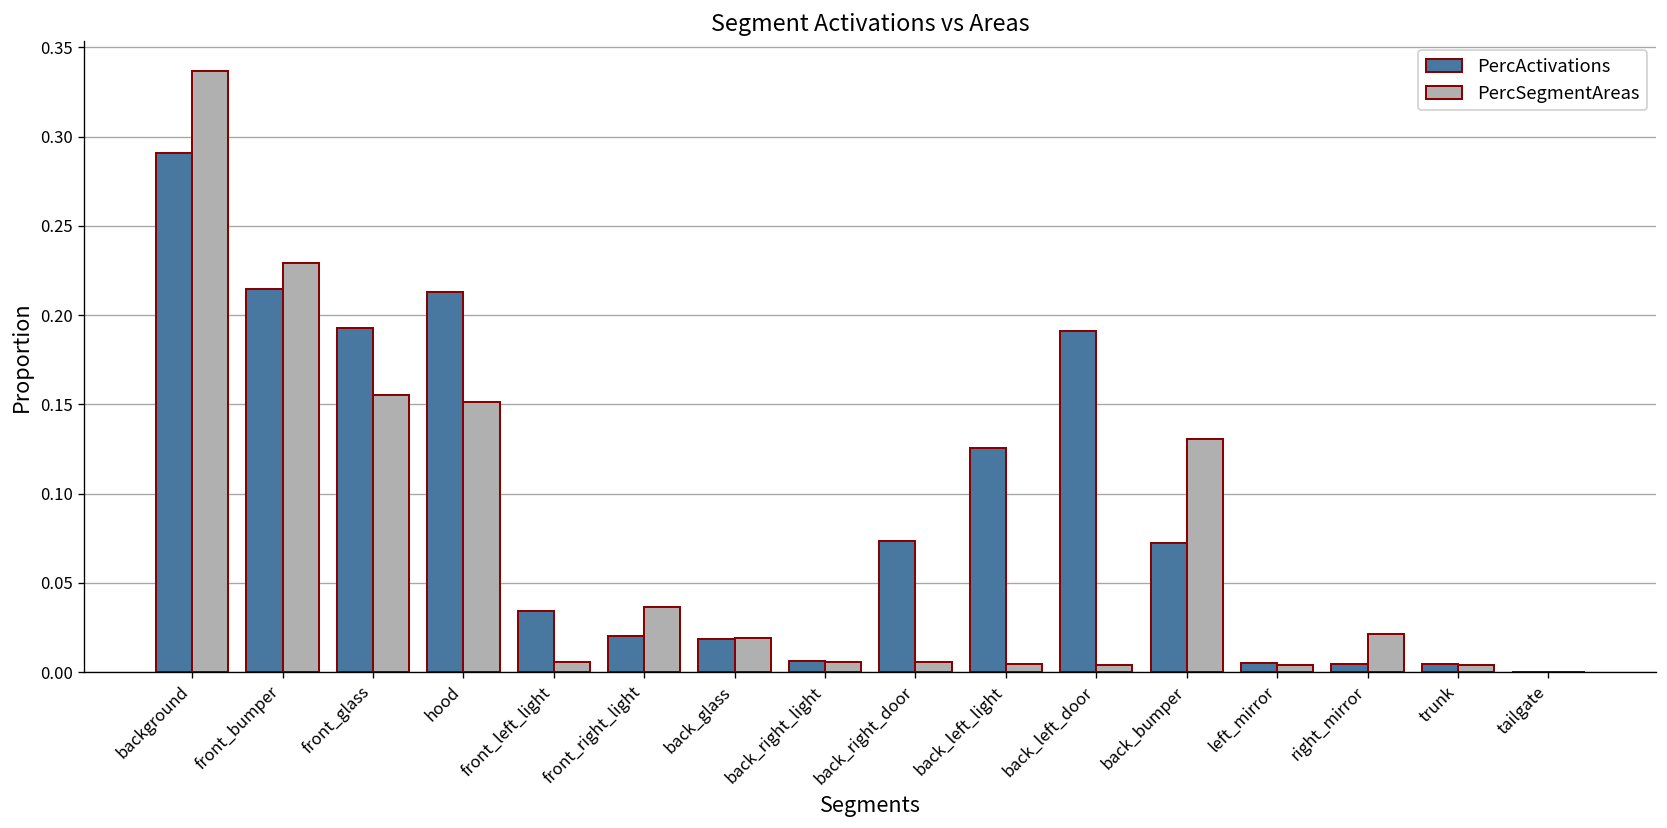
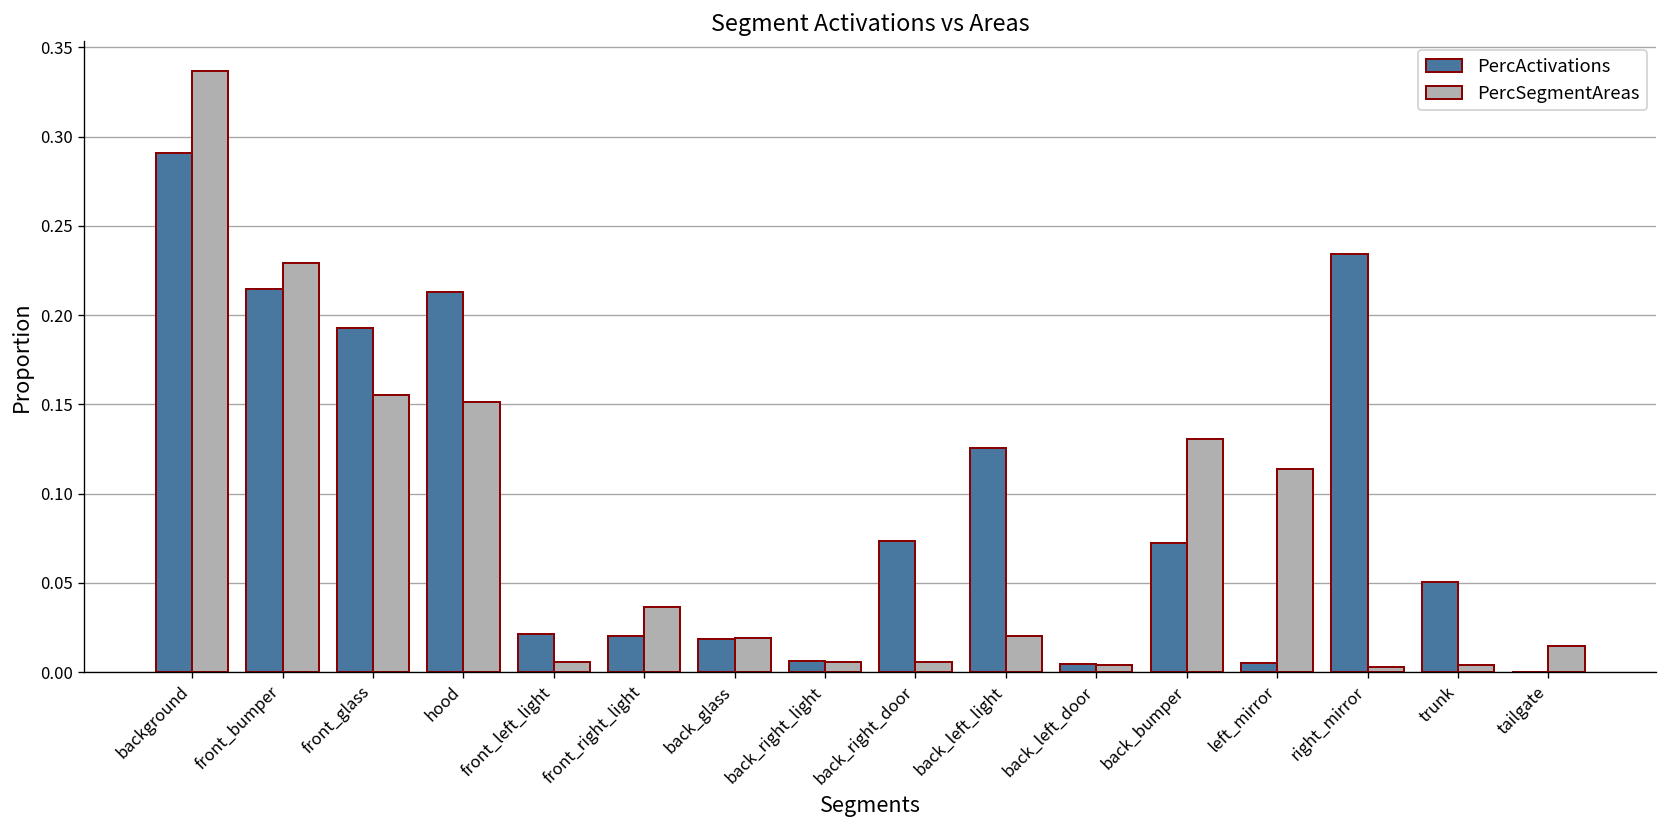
PercActivations, front_left_light: 0.034 -> 0.021
PercSegmentAreas, back_left_light: 0.004 -> 0.020
PercActivations, back_left_door: 0.191 -> 0.005
PercSegmentAreas, left_mirror: 0.004 -> 0.114
PercActivations, right_mirror: 0.004 -> 0.234
PercSegmentAreas, right_mirror: 0.021 -> 0.003
PercActivations, trunk: 0.004 -> 0.051
PercSegmentAreas, tailgate: 0.000 -> 0.015
